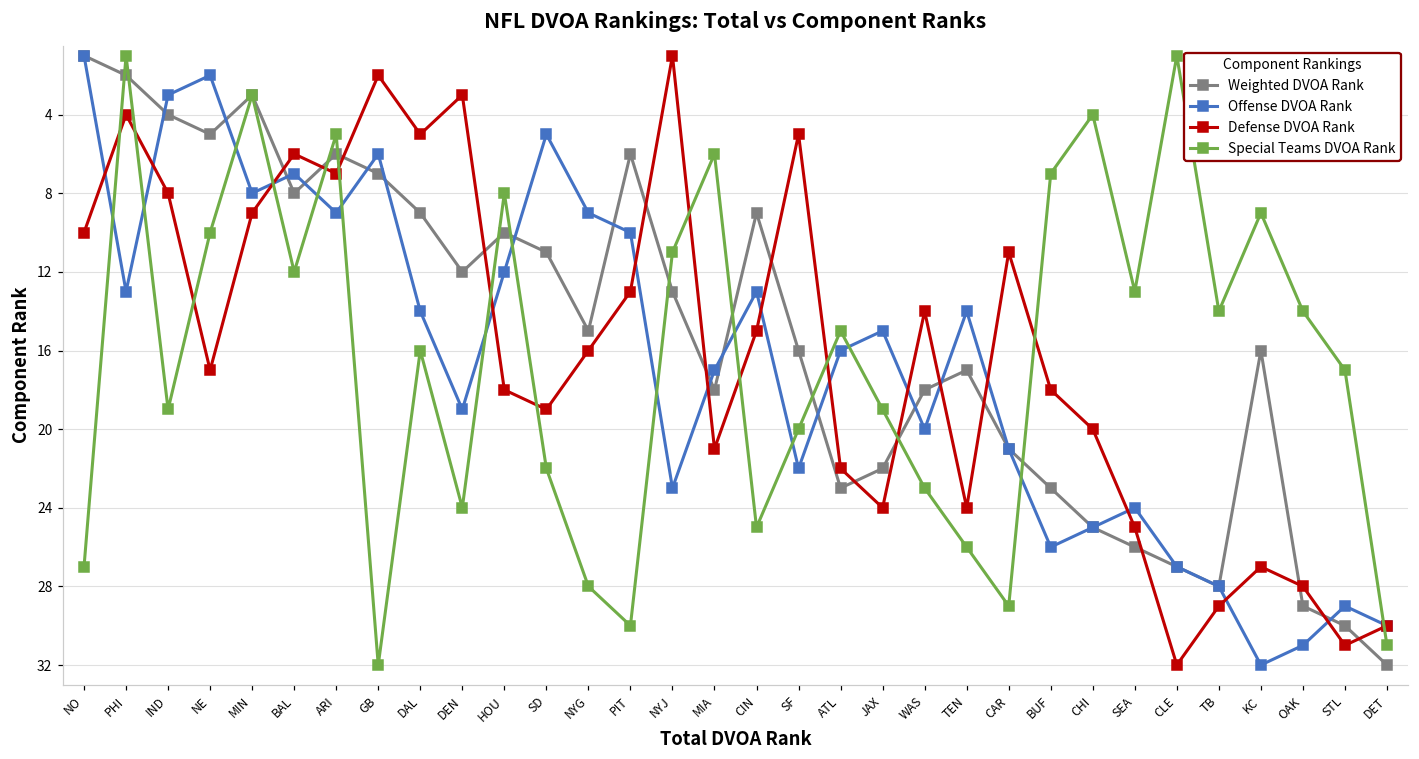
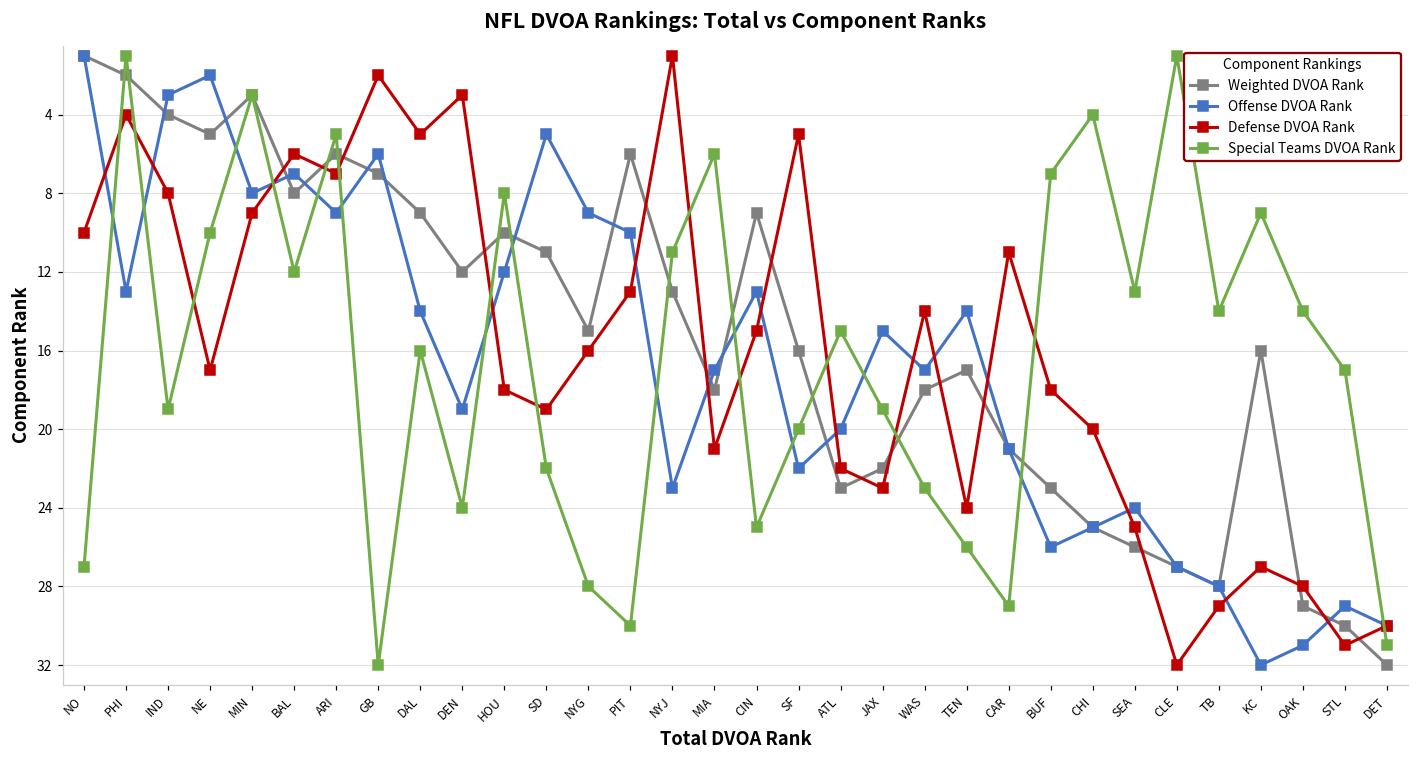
Offense DVOA Rank, ATL: 16 -> 20
Defense DVOA Rank, JAX: 24 -> 23
Offense DVOA Rank, WAS: 20 -> 17
